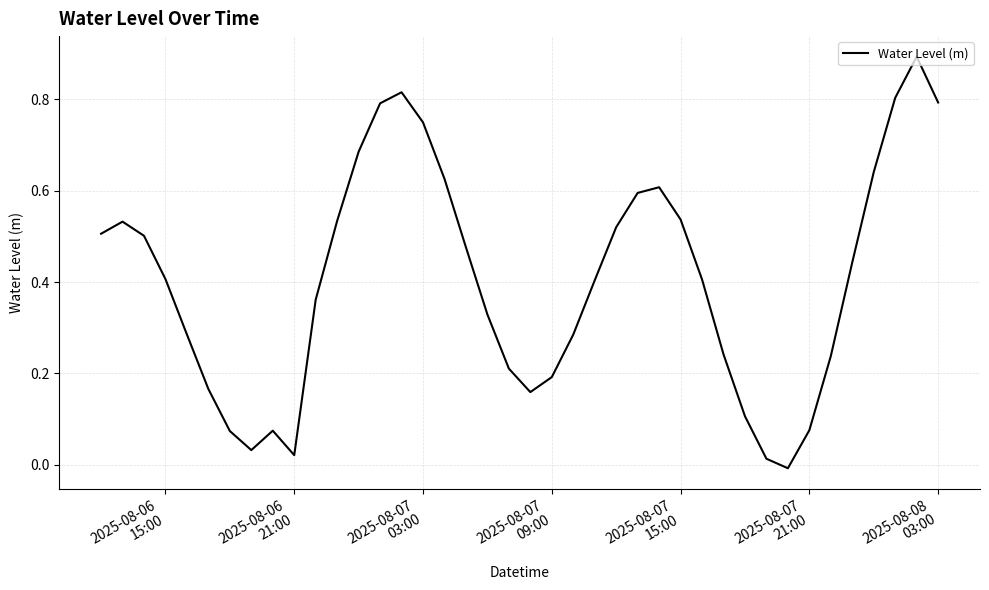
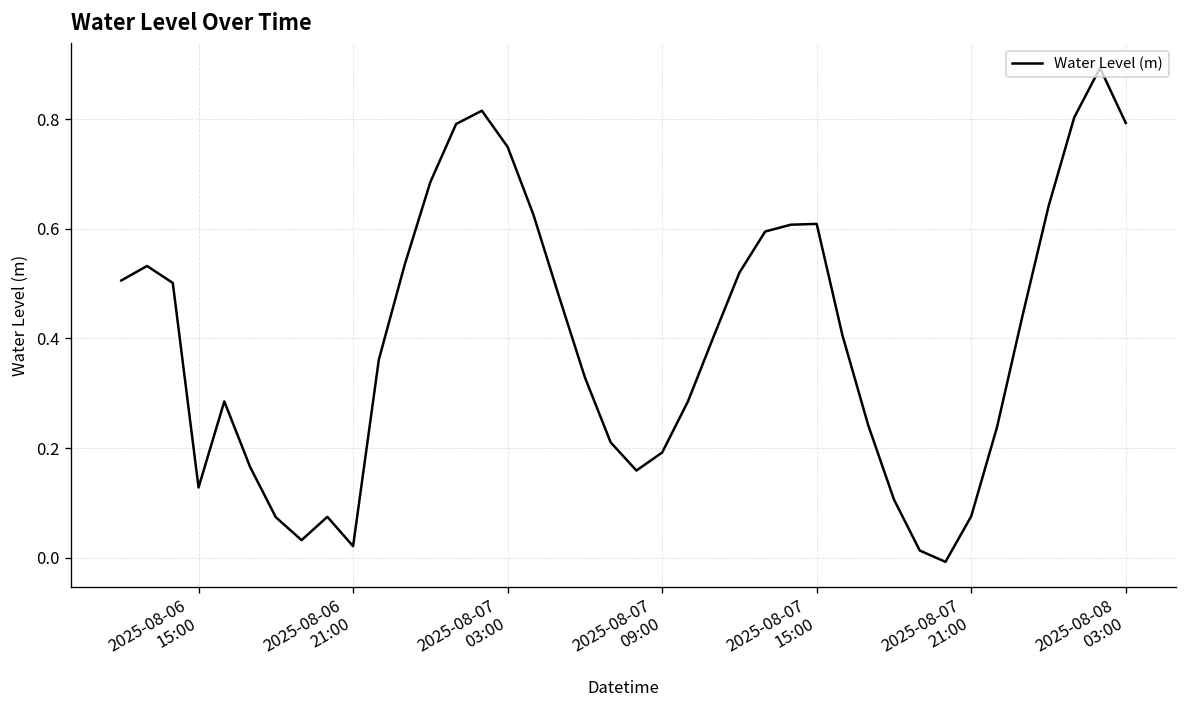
2025-08-06 15:00: 0.41 -> 0.13
2025-08-07 15:00: 0.54 -> 0.61
